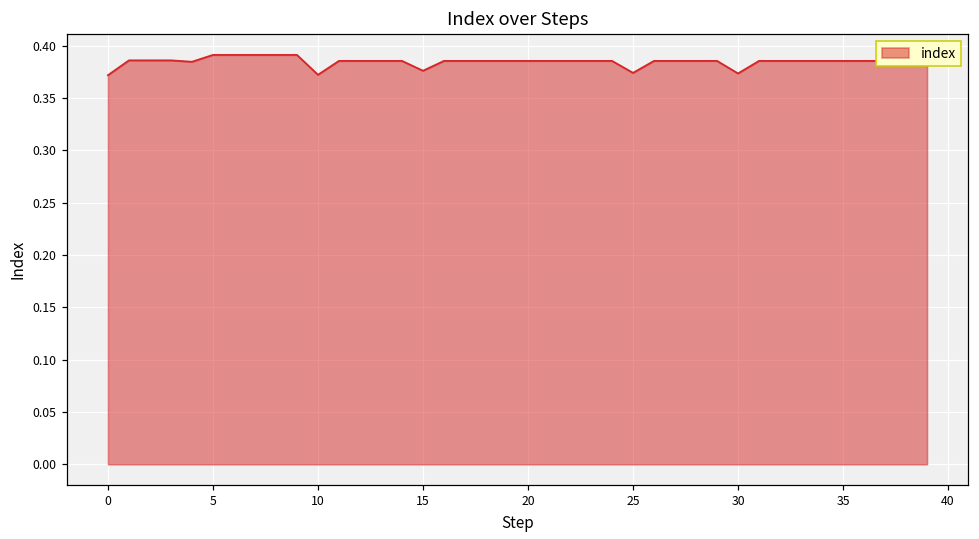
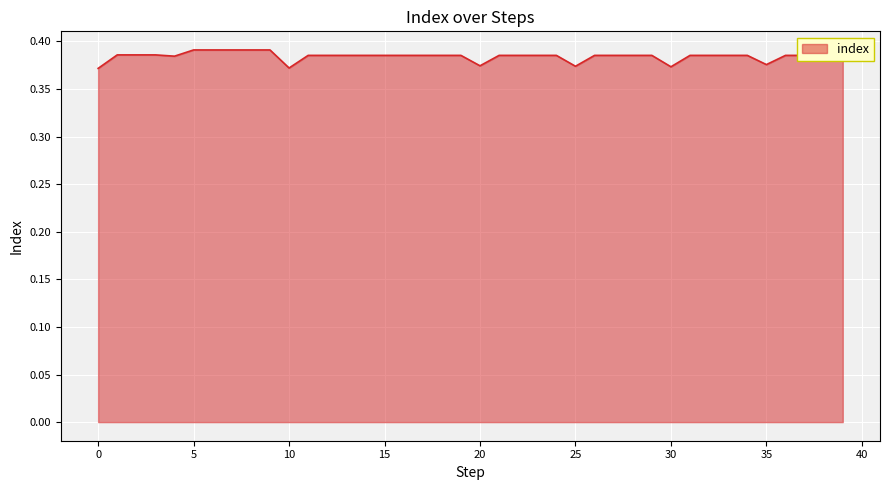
15: 0.38 -> 0.39
20: 0.39 -> 0.37
35: 0.39 -> 0.38
